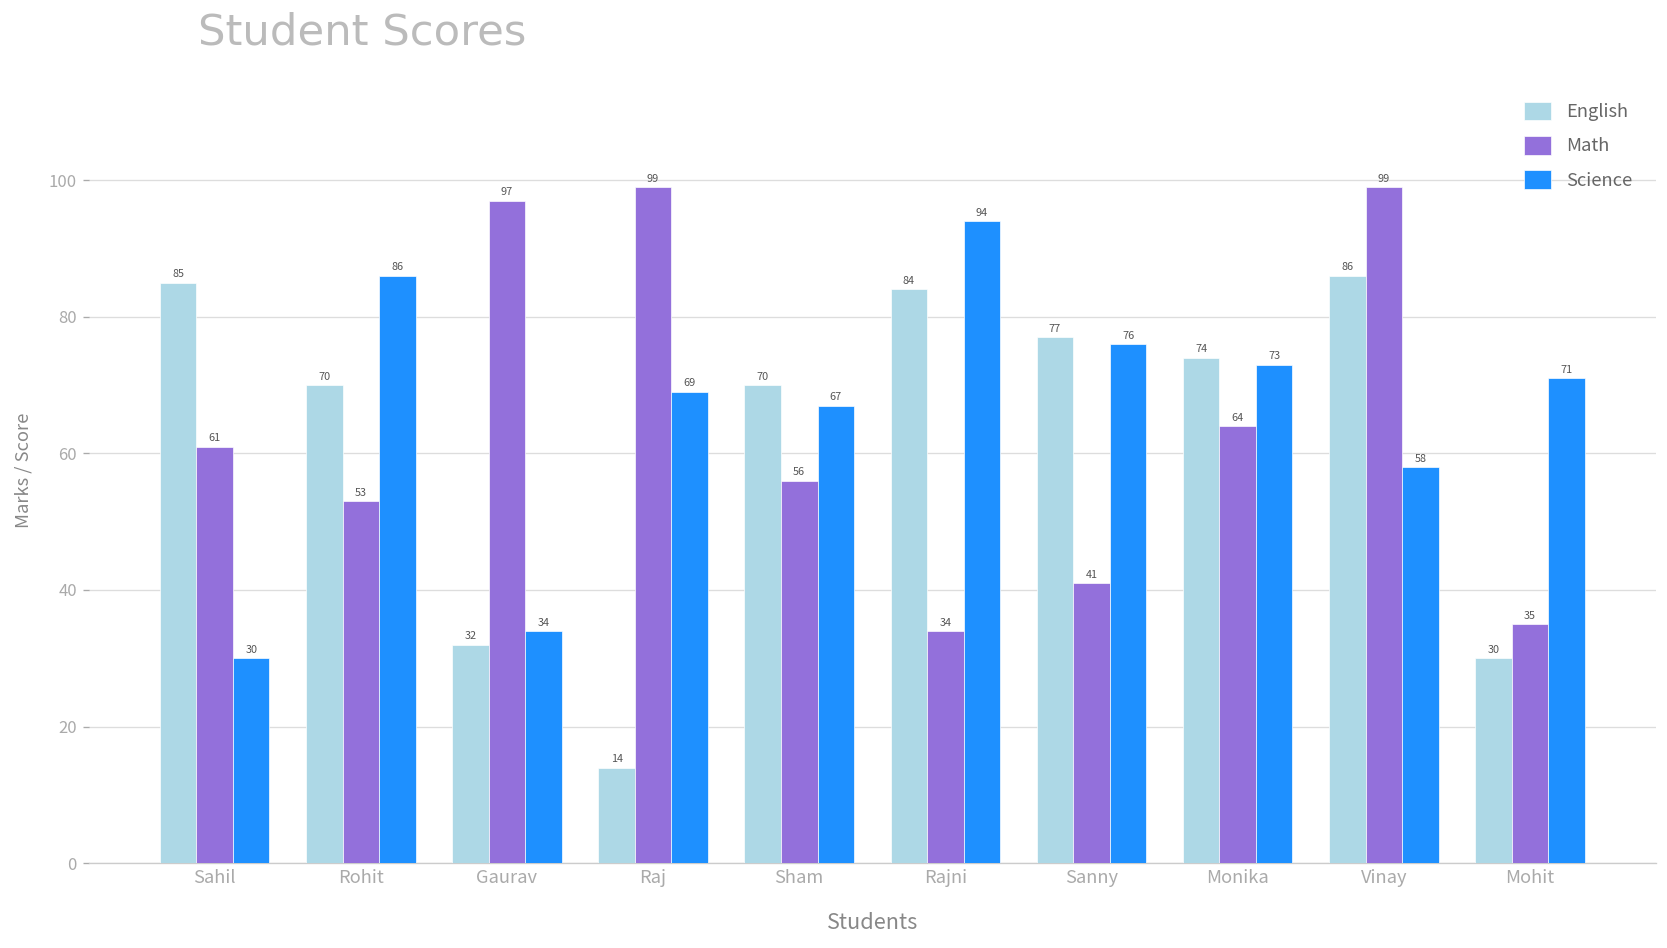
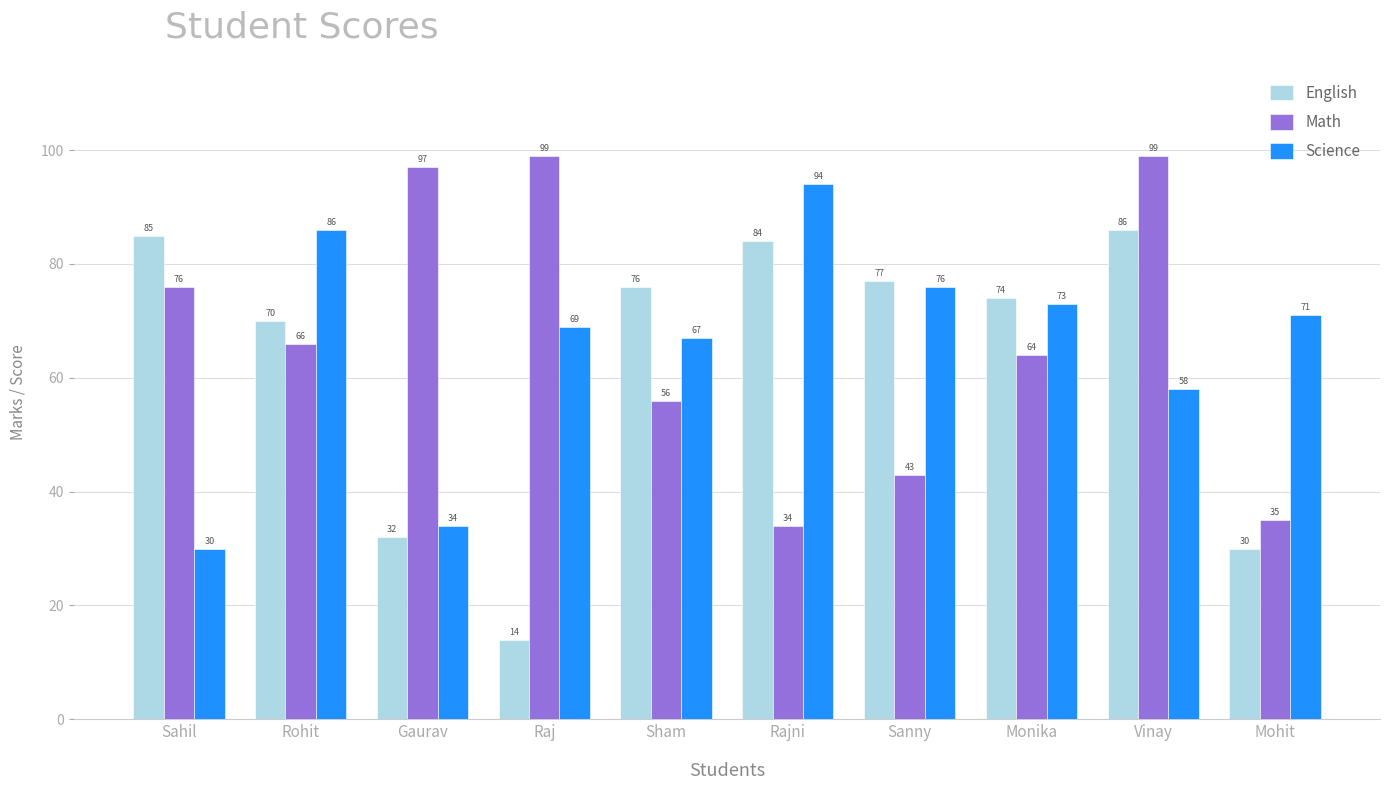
Math, Sahil: 61 -> 76
Math, Rohit: 53 -> 66
English, Sham: 70 -> 76
Math, Sanny: 41 -> 43
